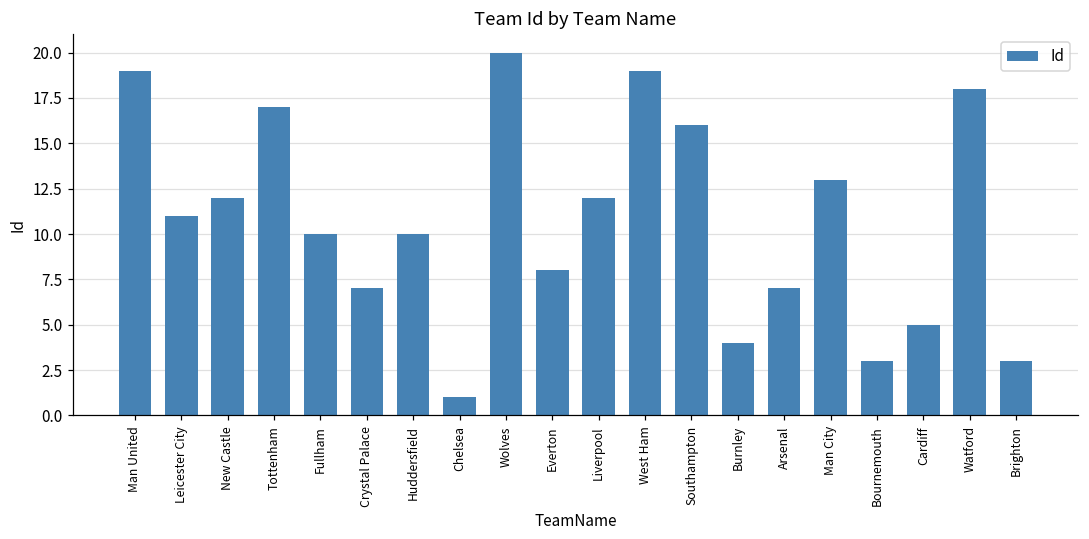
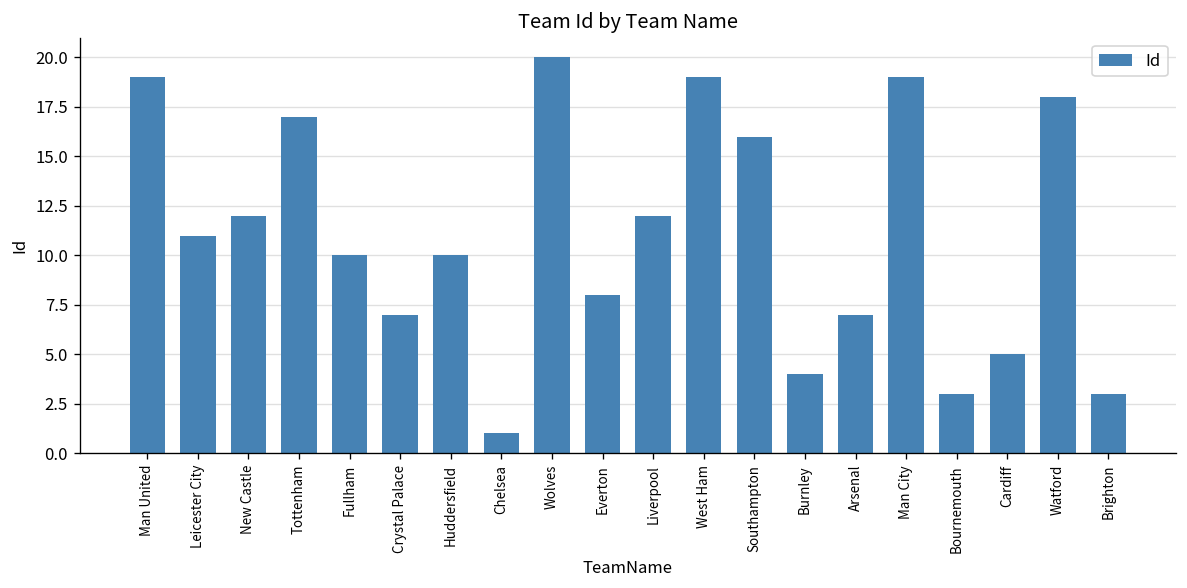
Man City: 13 -> 19
